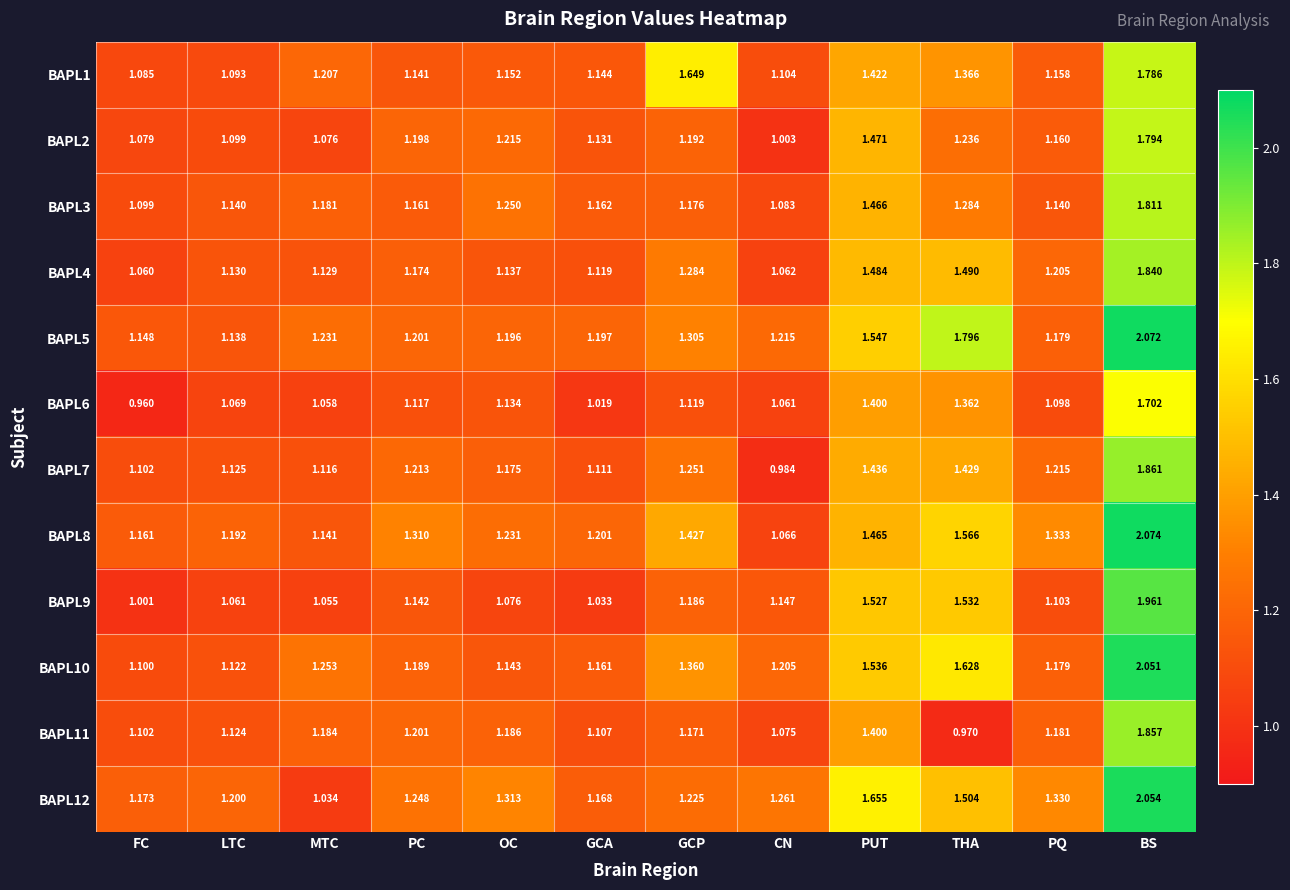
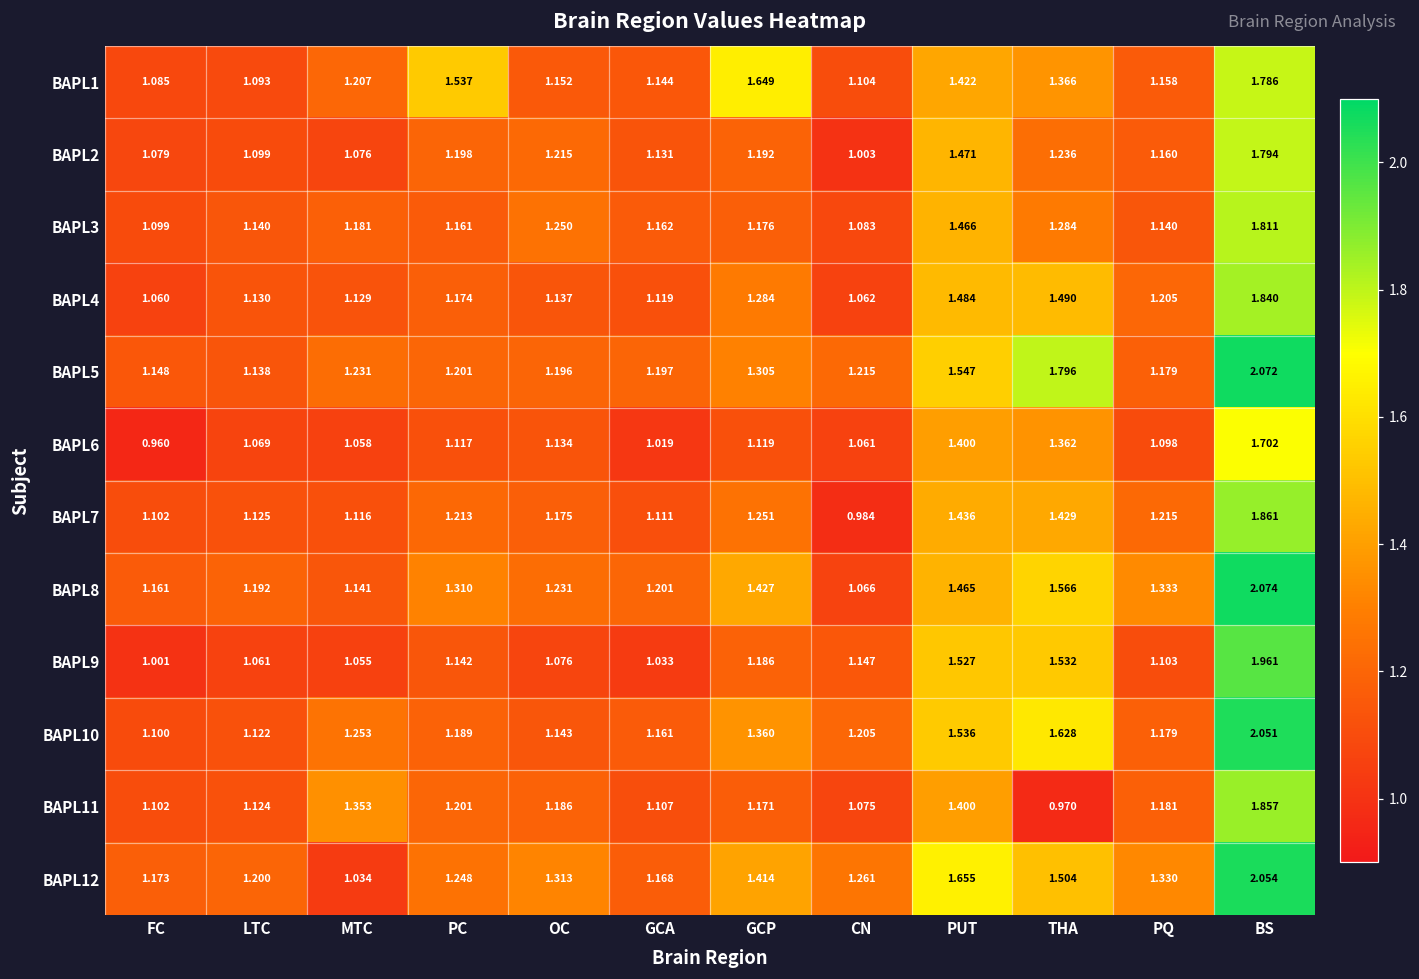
BAPL1, PC: 1.141 -> 1.537
BAPL11, MTC: 1.184 -> 1.353
BAPL12, GCP: 1.225 -> 1.414
